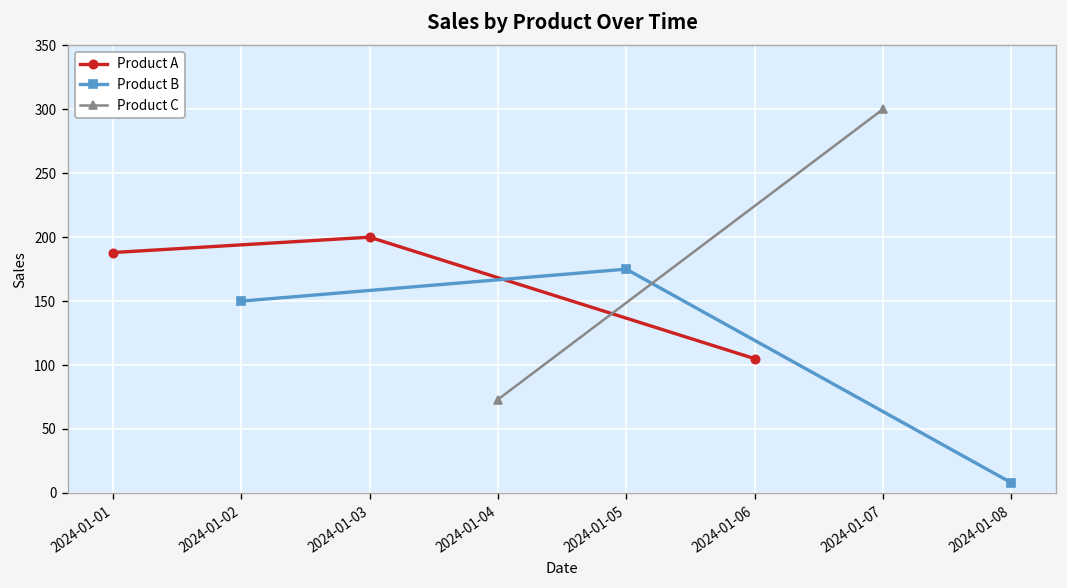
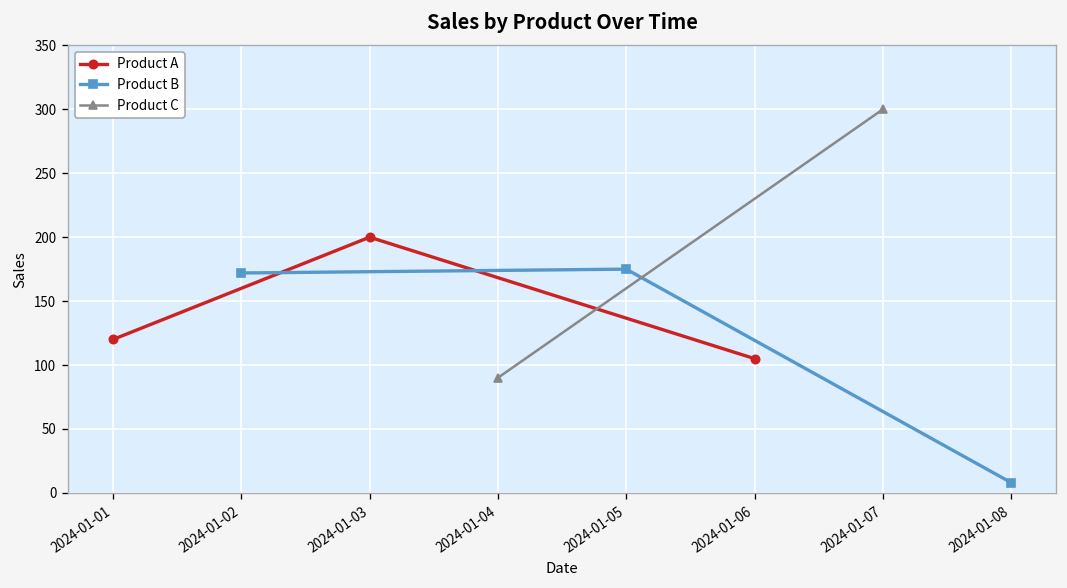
Product A, 2024-01-01: 188 -> 120
Product B, 2024-01-02: 150 -> 172
Product C, 2024-01-04: 73 -> 90
